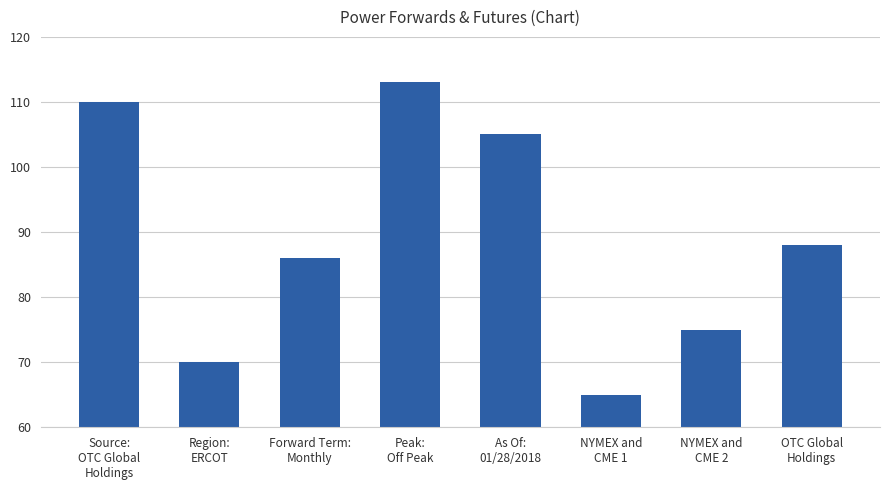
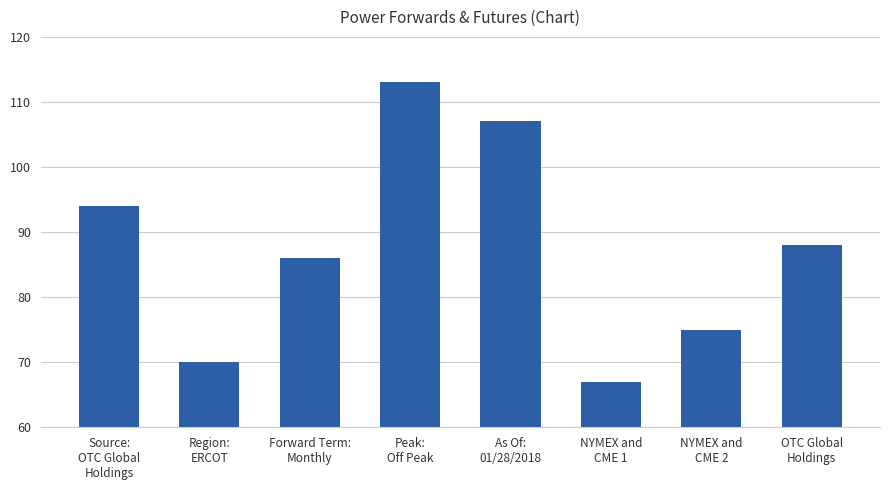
Source: OTC Global Holdings: 110 -> 94
As Of: 01/28/2018: 105 -> 107
NYMEX and CME 1: 65 -> 67
